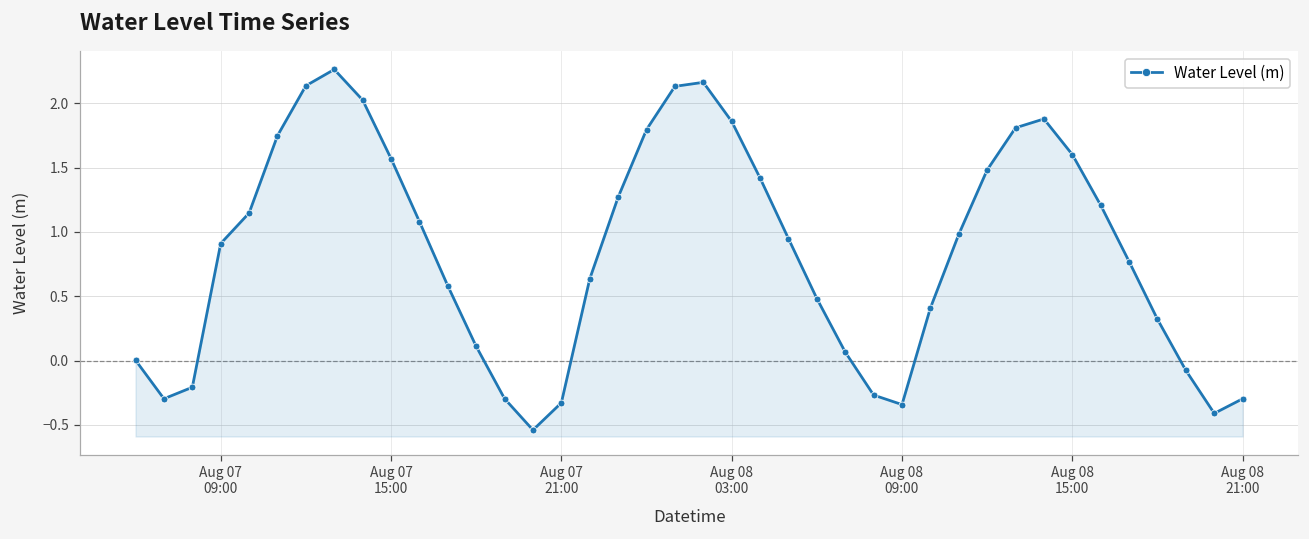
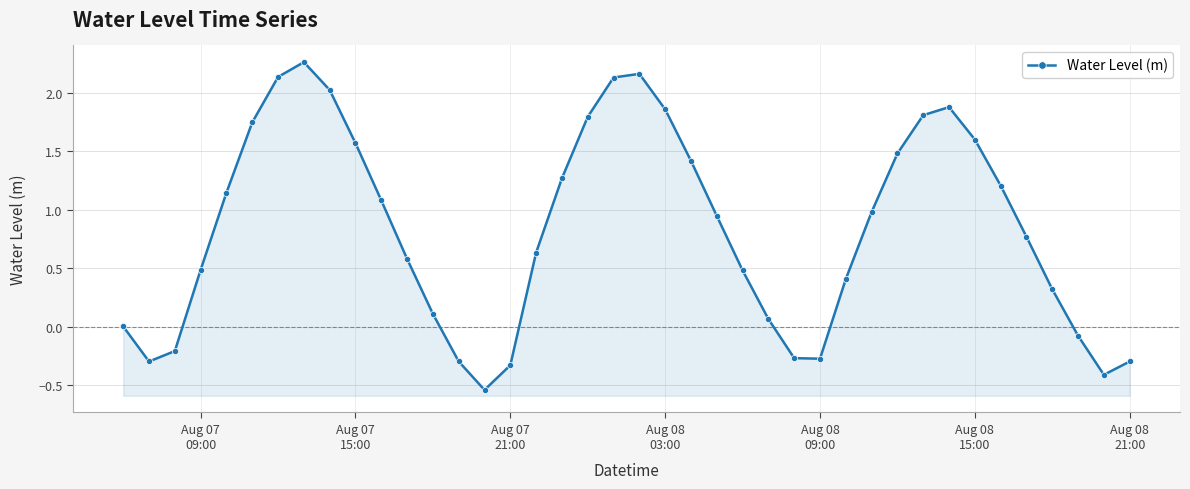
Aug 07 09:00: 0.91 -> 0.49
Aug 08 09:00: -0.34 -> -0.27
